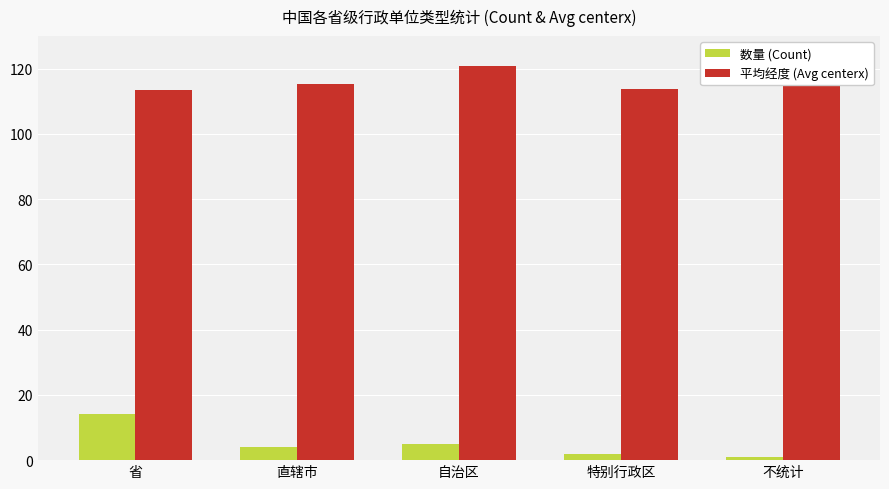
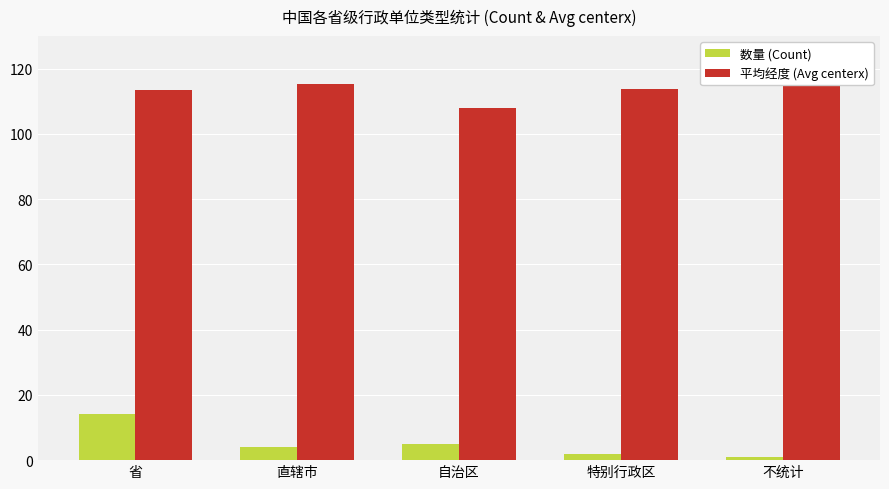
平均经度 (Avg centerx), 自治区: 121 -> 108
